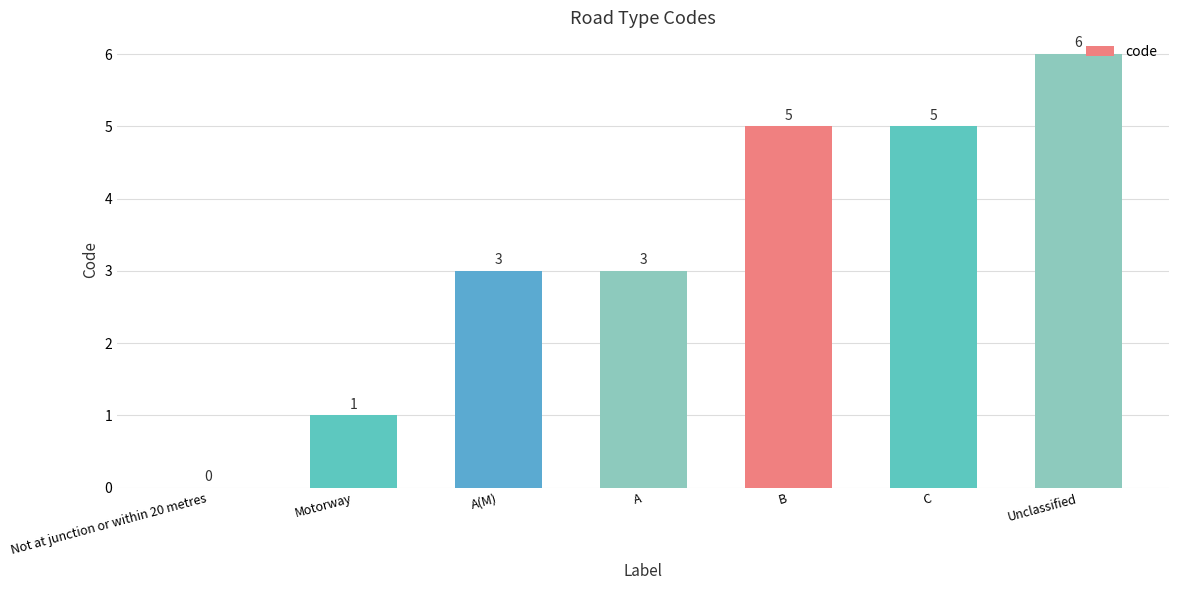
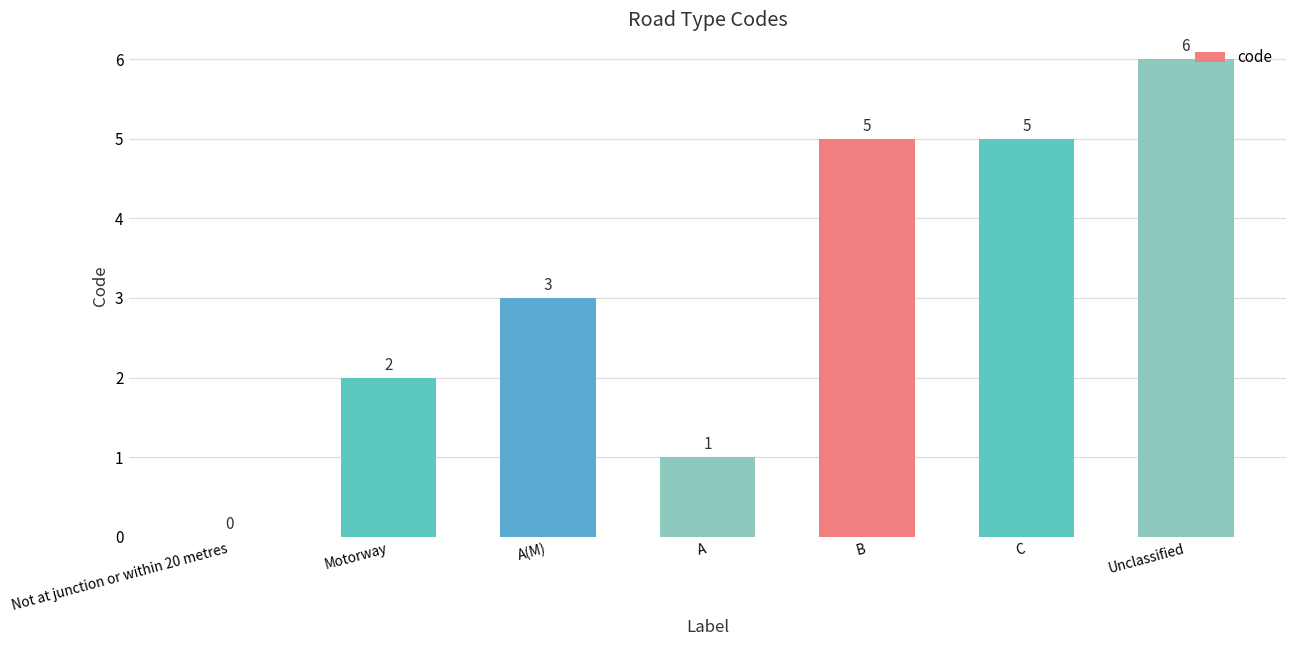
Motorway: 1 -> 2
A: 3 -> 1
